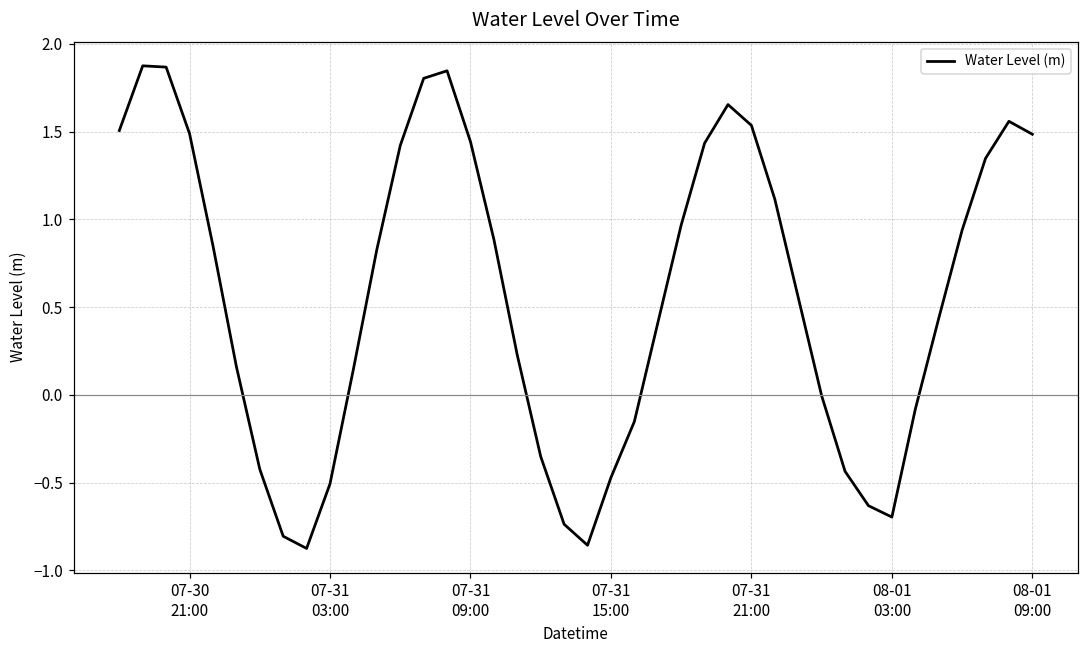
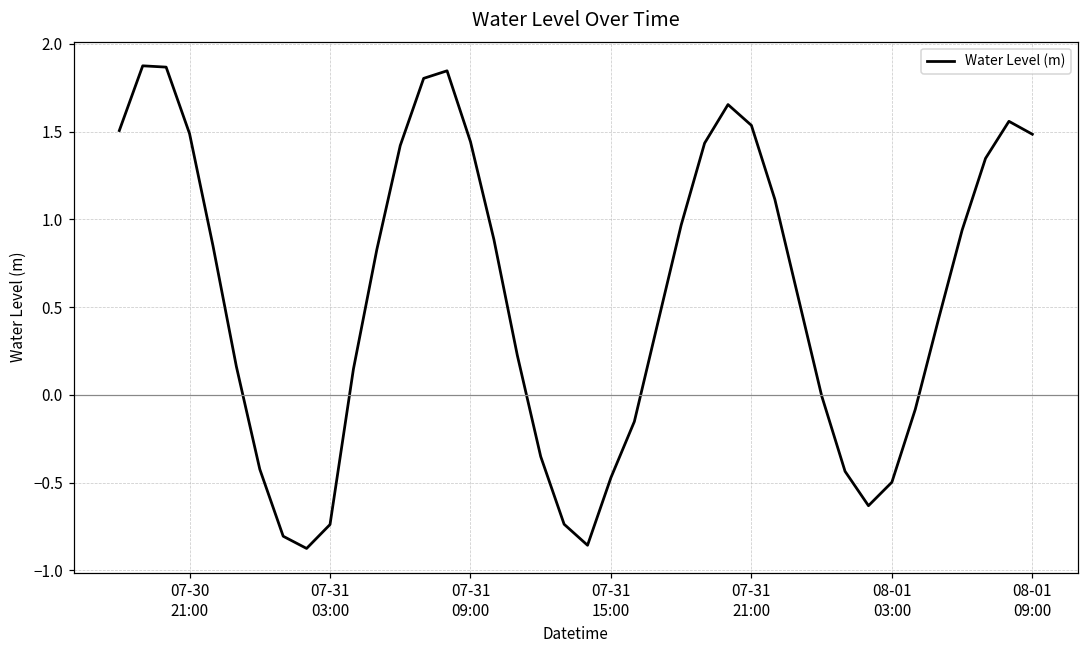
07-31 03:00: -0.51 -> -0.74
08-01 03:00: -0.70 -> -0.50
